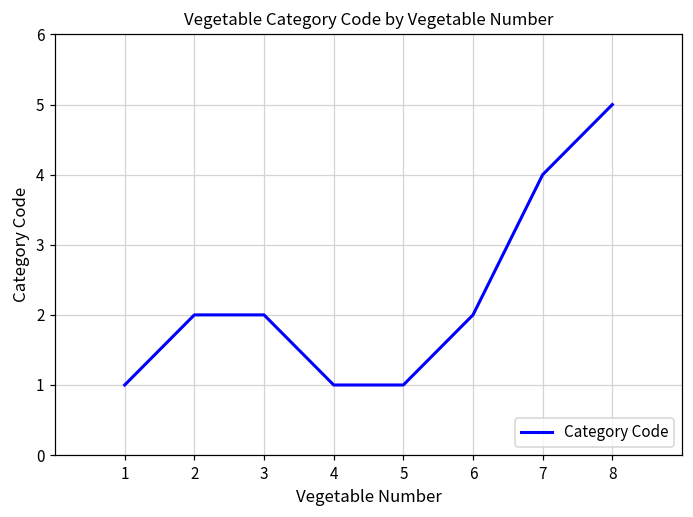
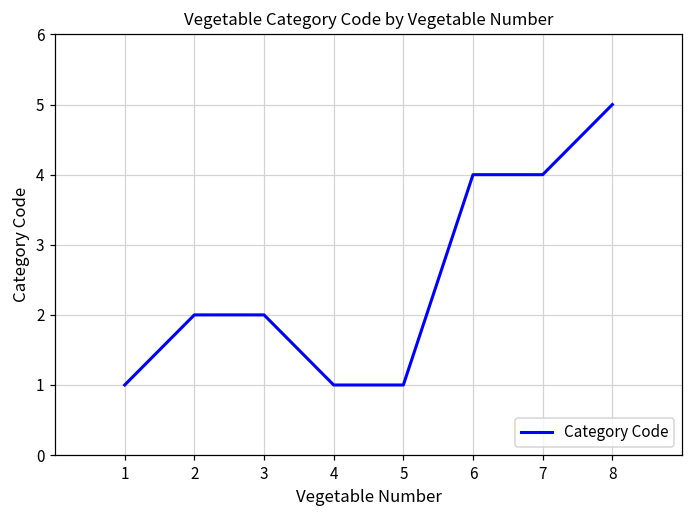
6: 2 -> 4
